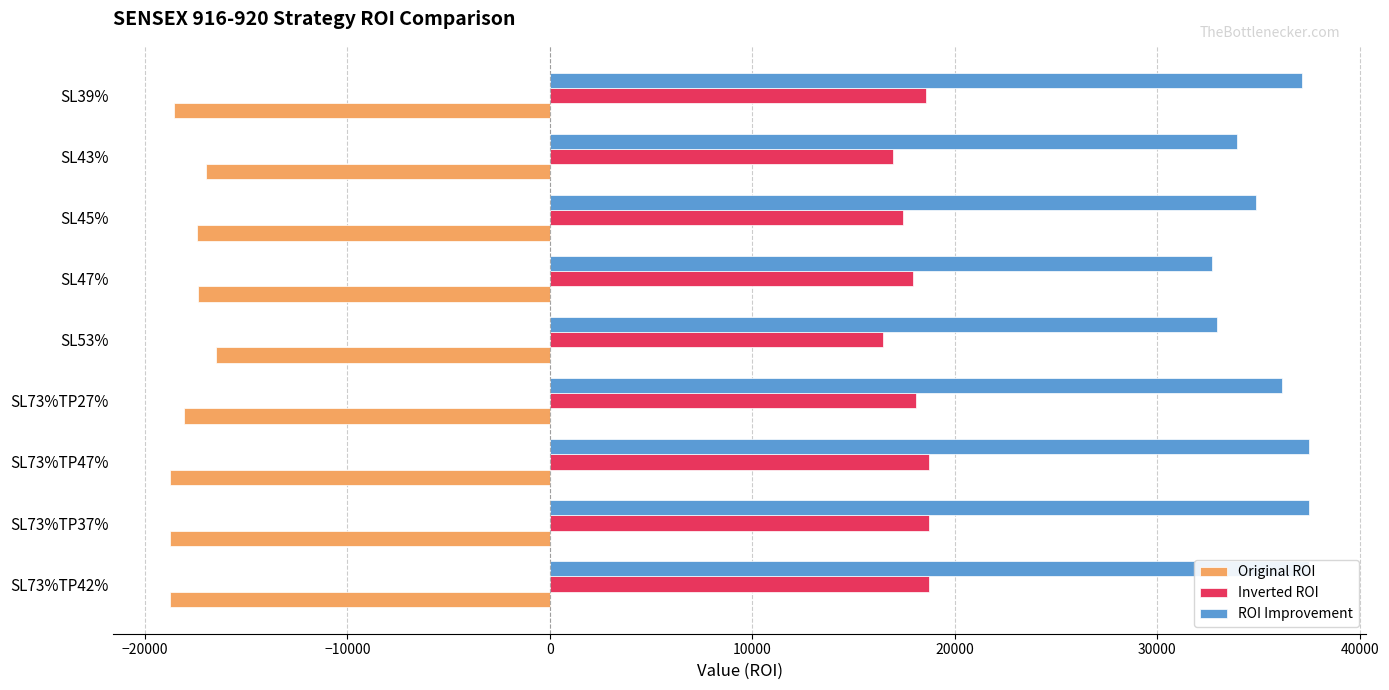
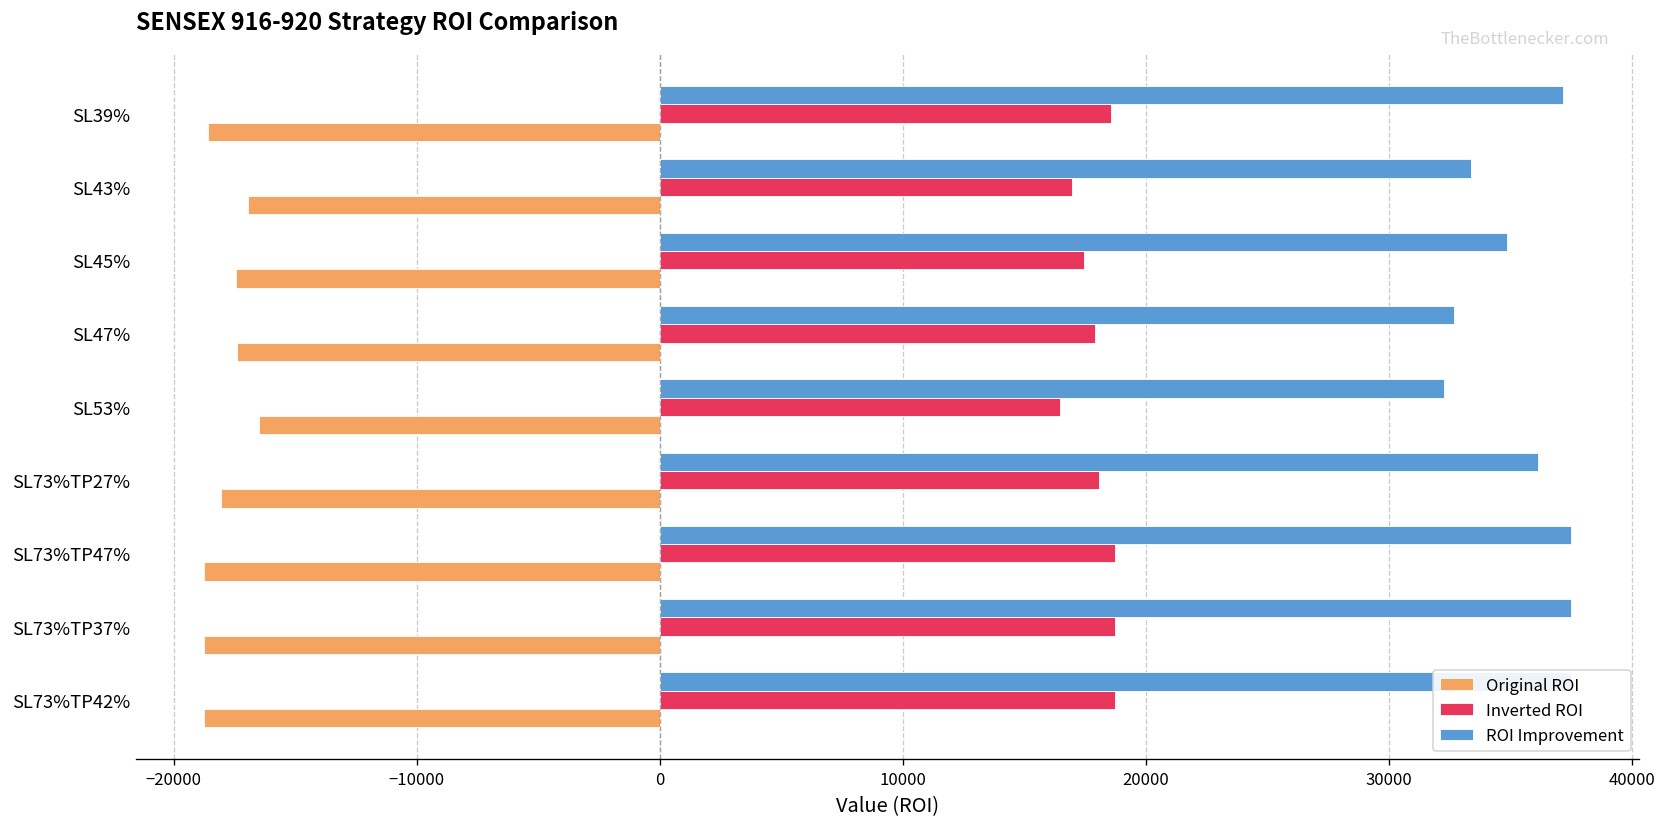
ROI Improvement, SL43%: 33900 -> 33400
ROI Improvement, SL53%: 32900 -> 32300
